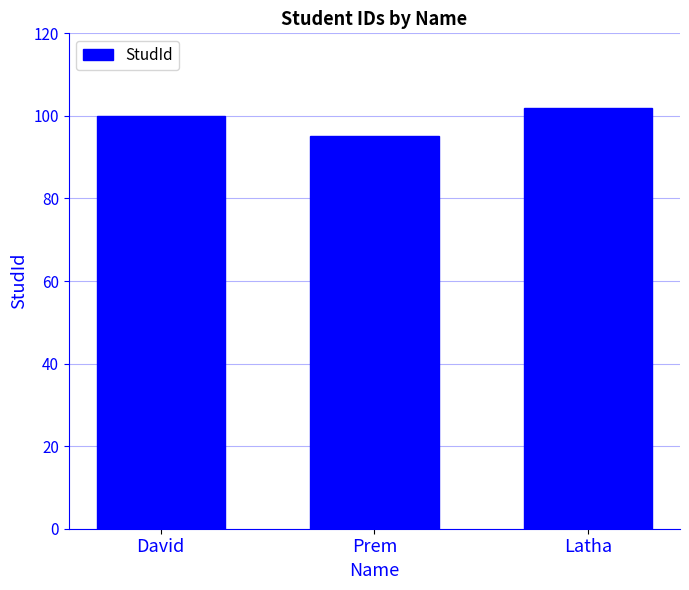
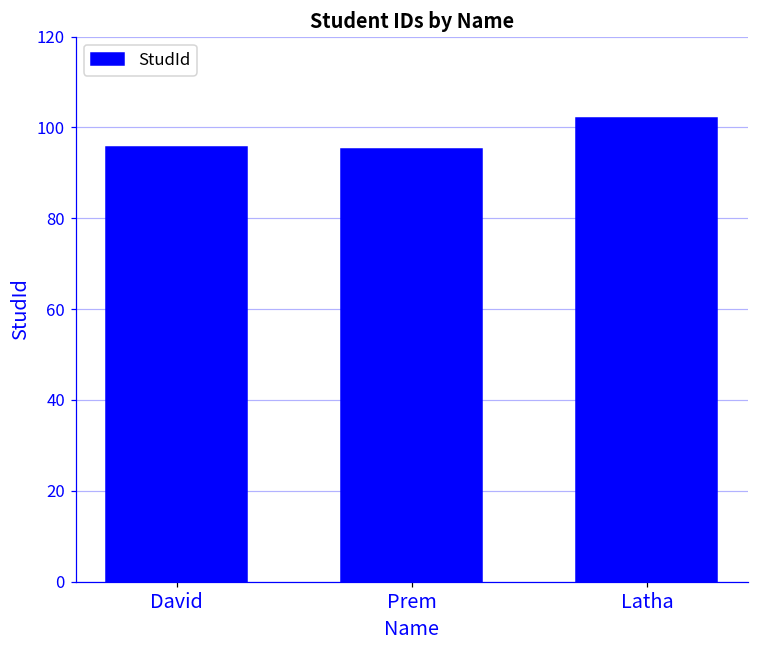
David: 100 -> 96
